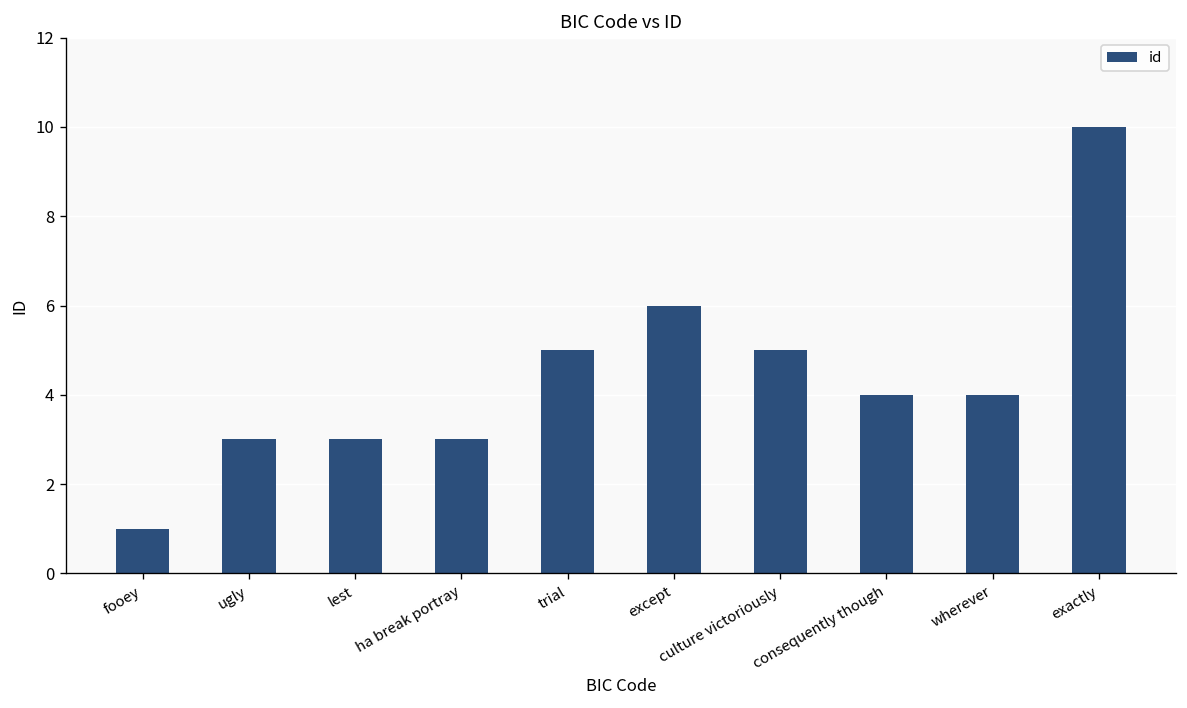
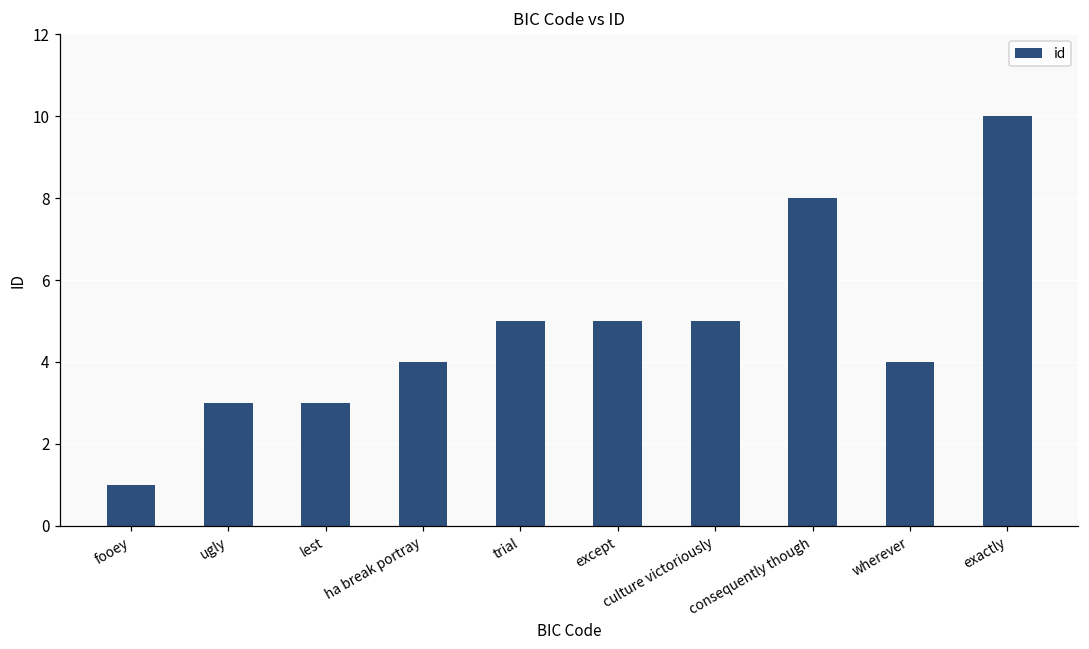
ha break portray: 3 -> 4
except: 6 -> 5
consequently though: 4 -> 8
